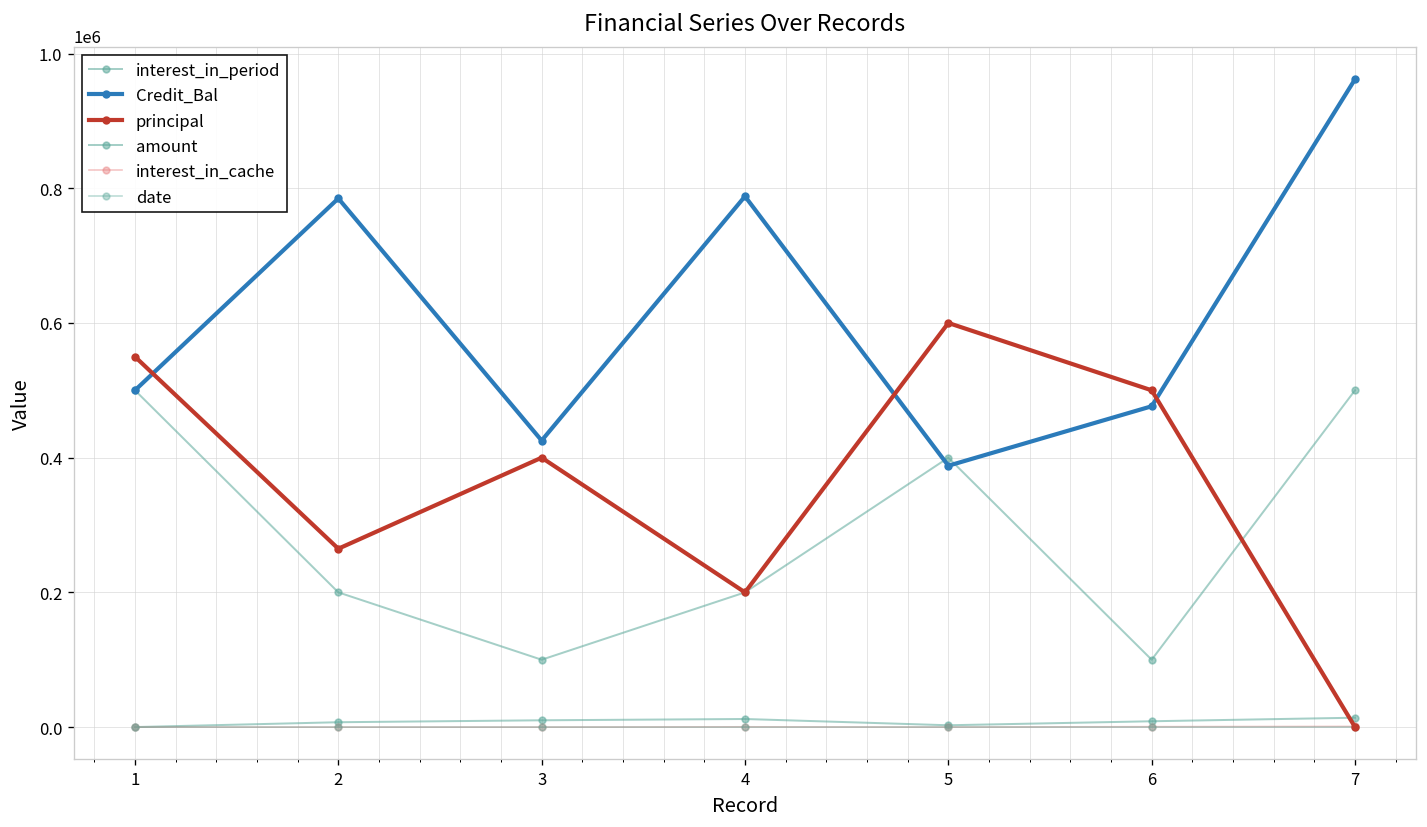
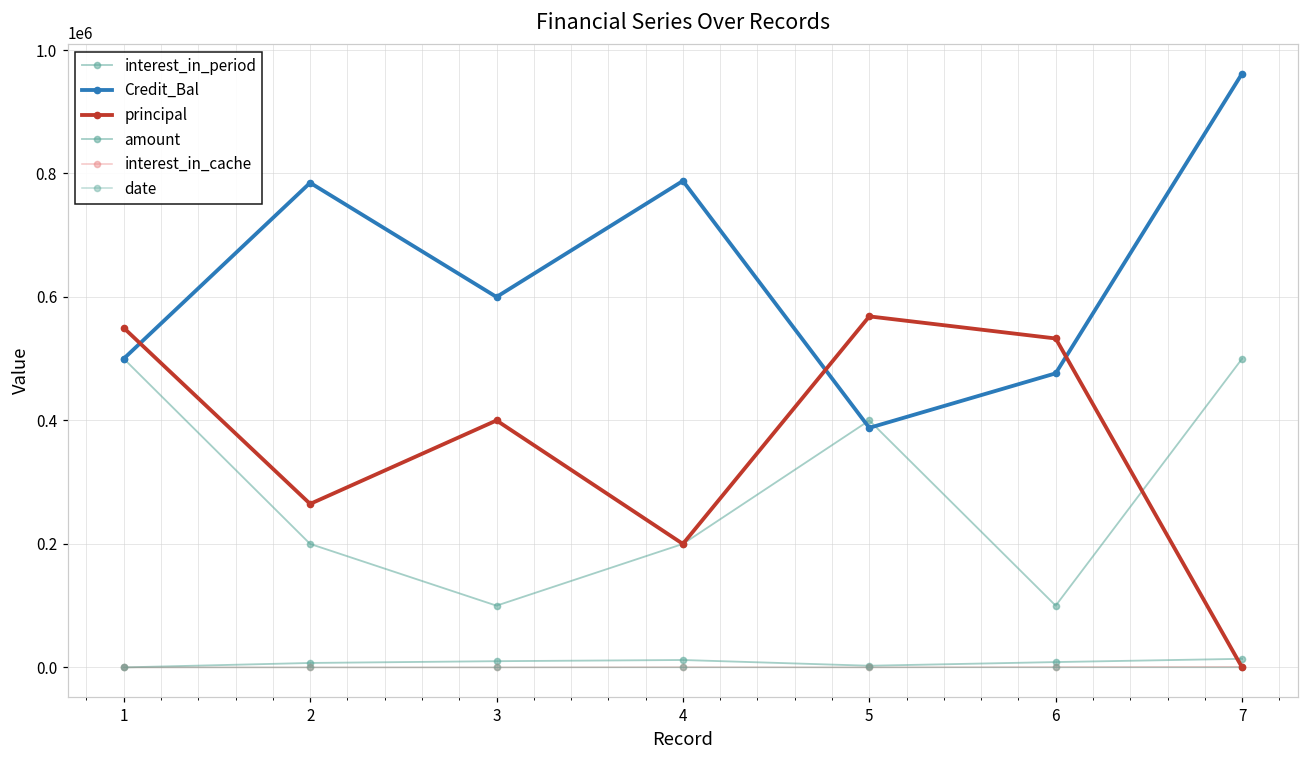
Credit_Bal, 3: 430000 -> 600000
principal, 5: 600000 -> 570000
principal, 6: 500000 -> 530000
